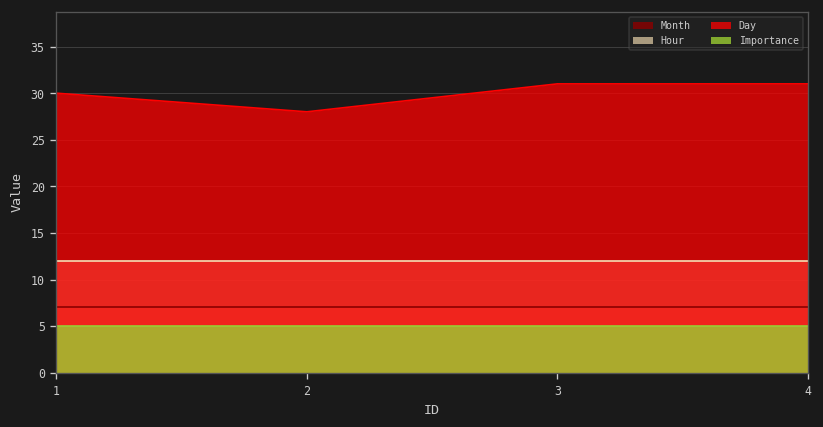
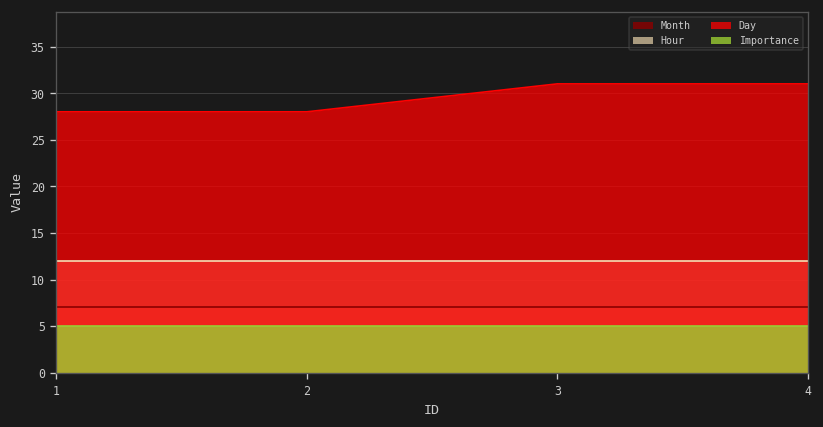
Day, 1: 30 -> 28
